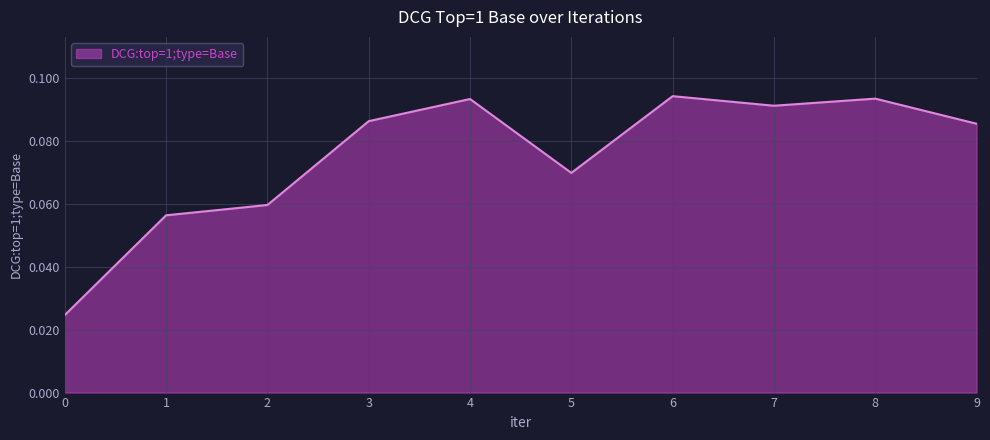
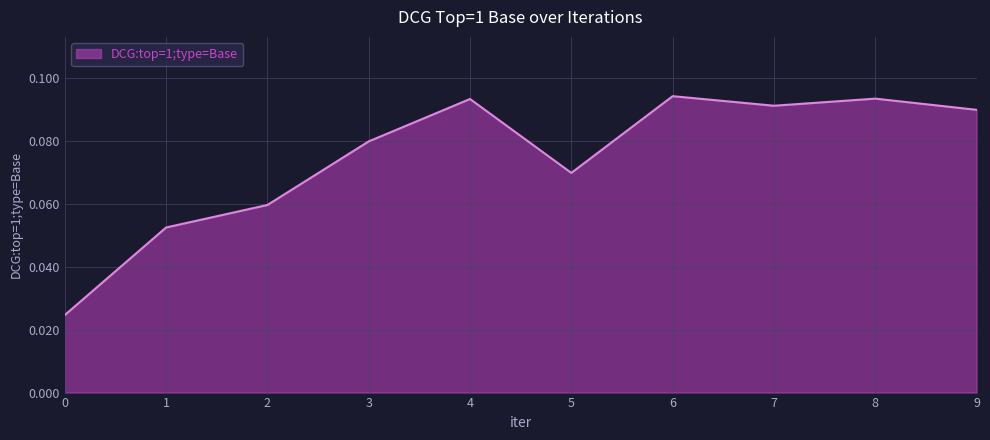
1: 0.056 -> 0.052
3: 0.086 -> 0.080
9: 0.085 -> 0.090
